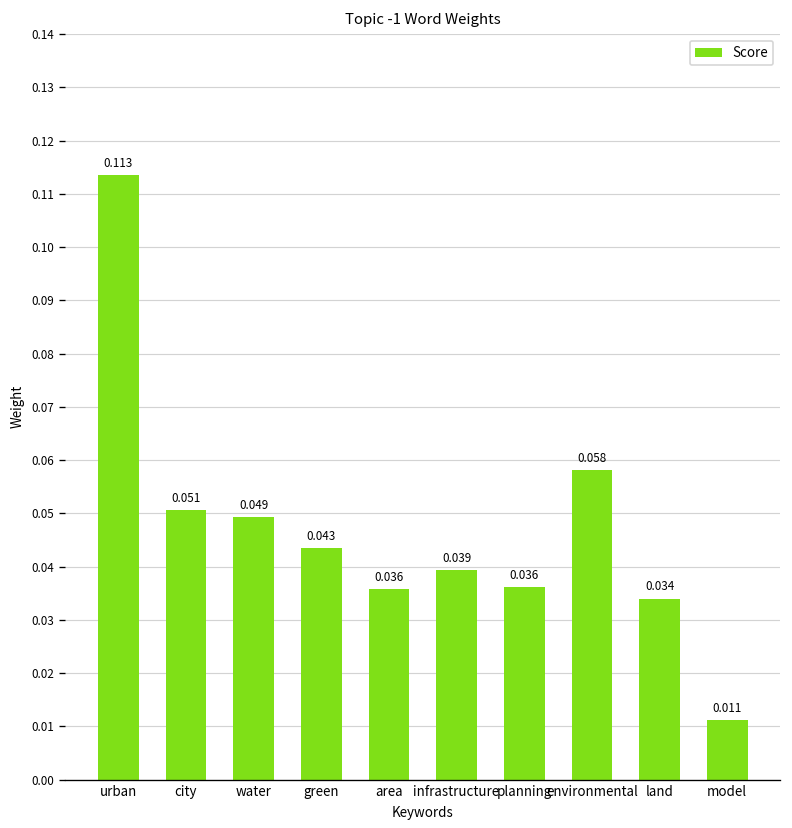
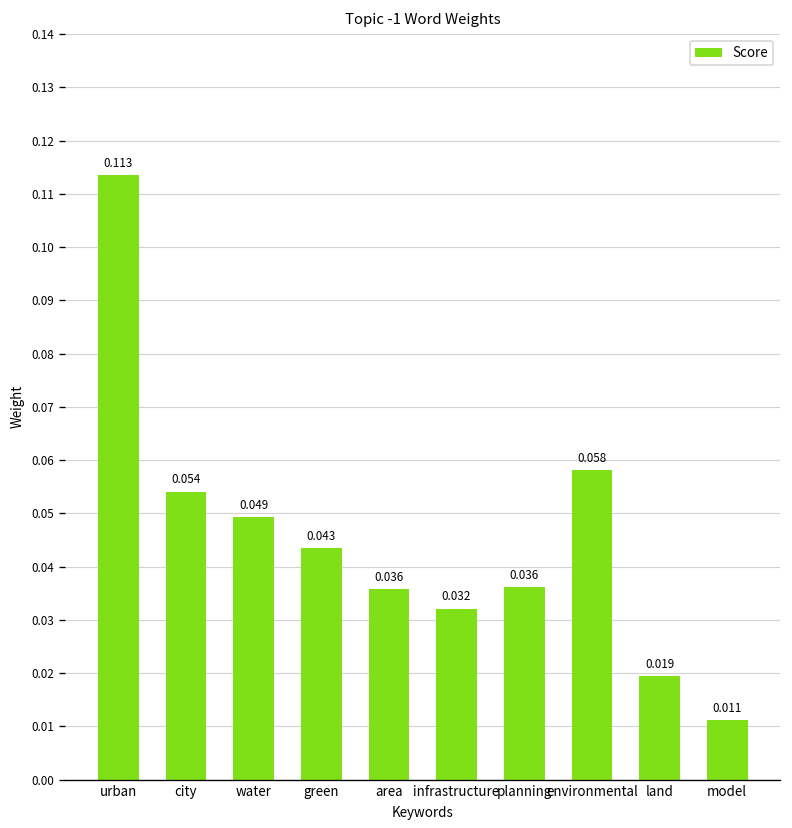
city: 0.051 -> 0.054
infrastructure: 0.039 -> 0.032
land: 0.034 -> 0.019
